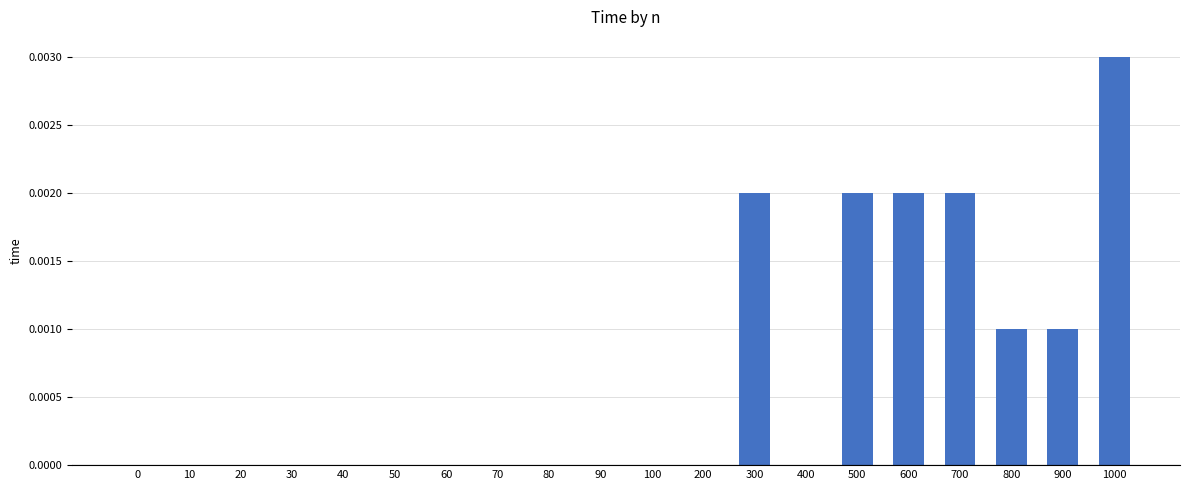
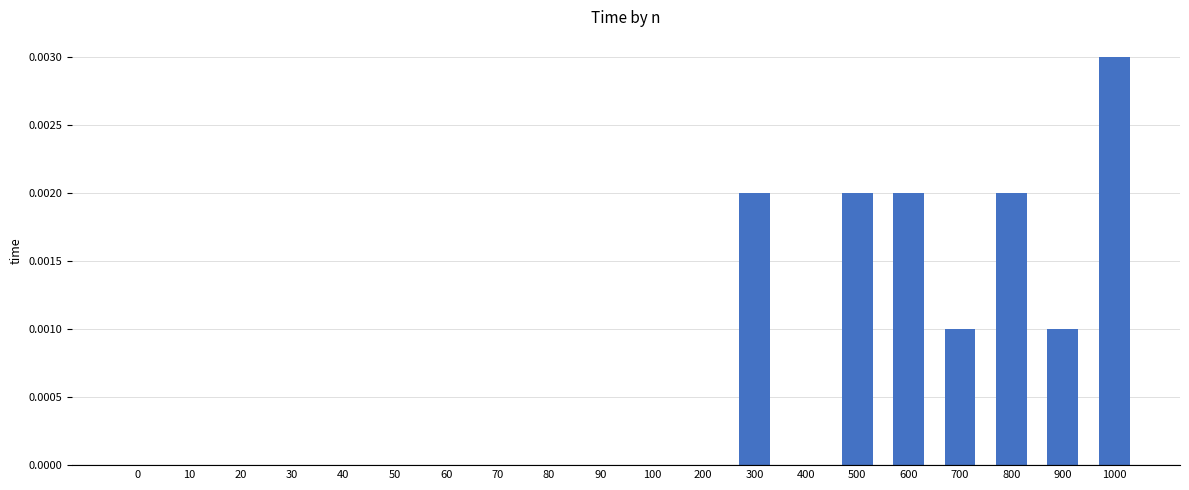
700: 0.002 -> 0.001
800: 0.001 -> 0.002
